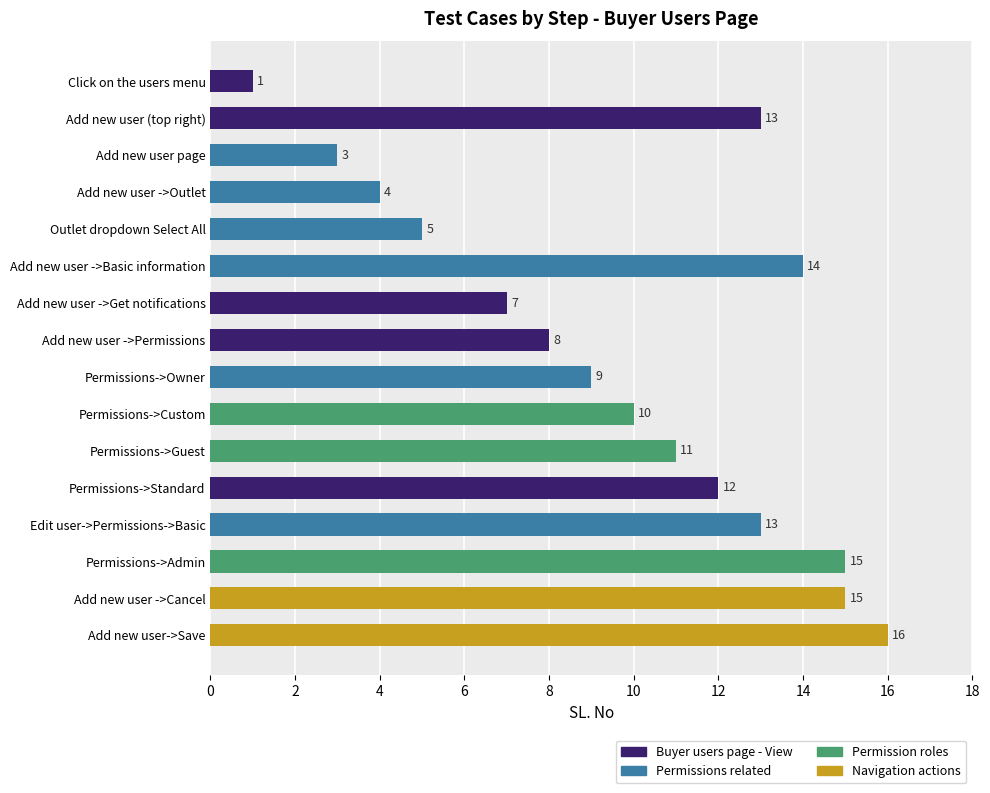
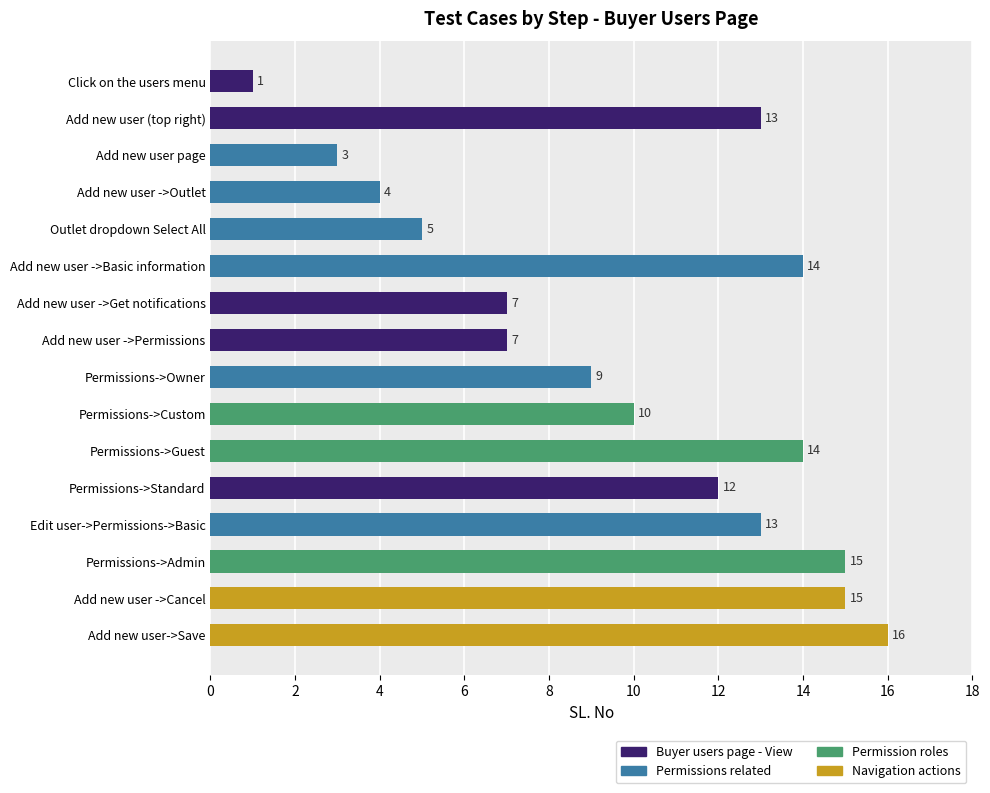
Add new user ->Permissions: 8 -> 7
Permissions->Guest: 11 -> 14
